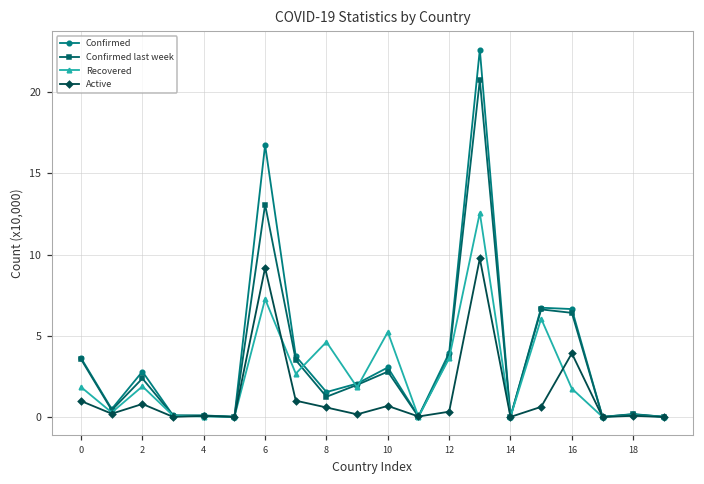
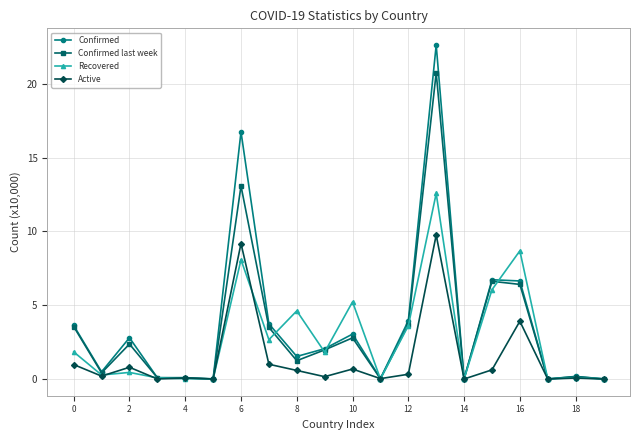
Recovered, 2: 1.9 -> 0.4
Recovered, 6: 7.3 -> 8.1
Recovered, 16: 1.7 -> 8.7
